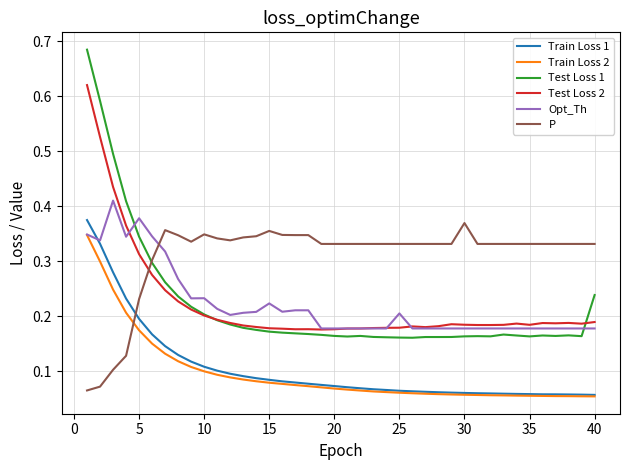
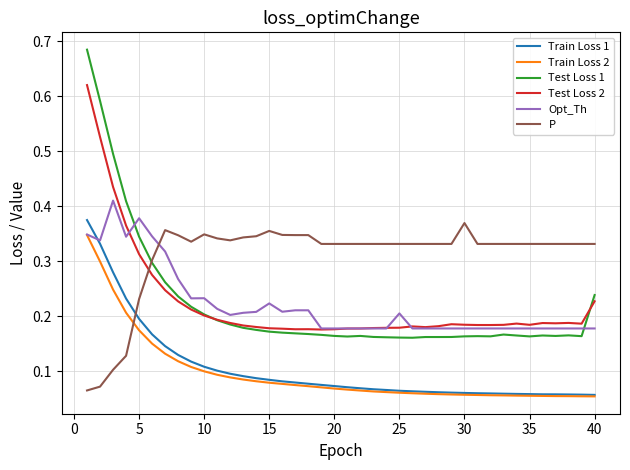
Test Loss 2, 40: 0.19 -> 0.23
